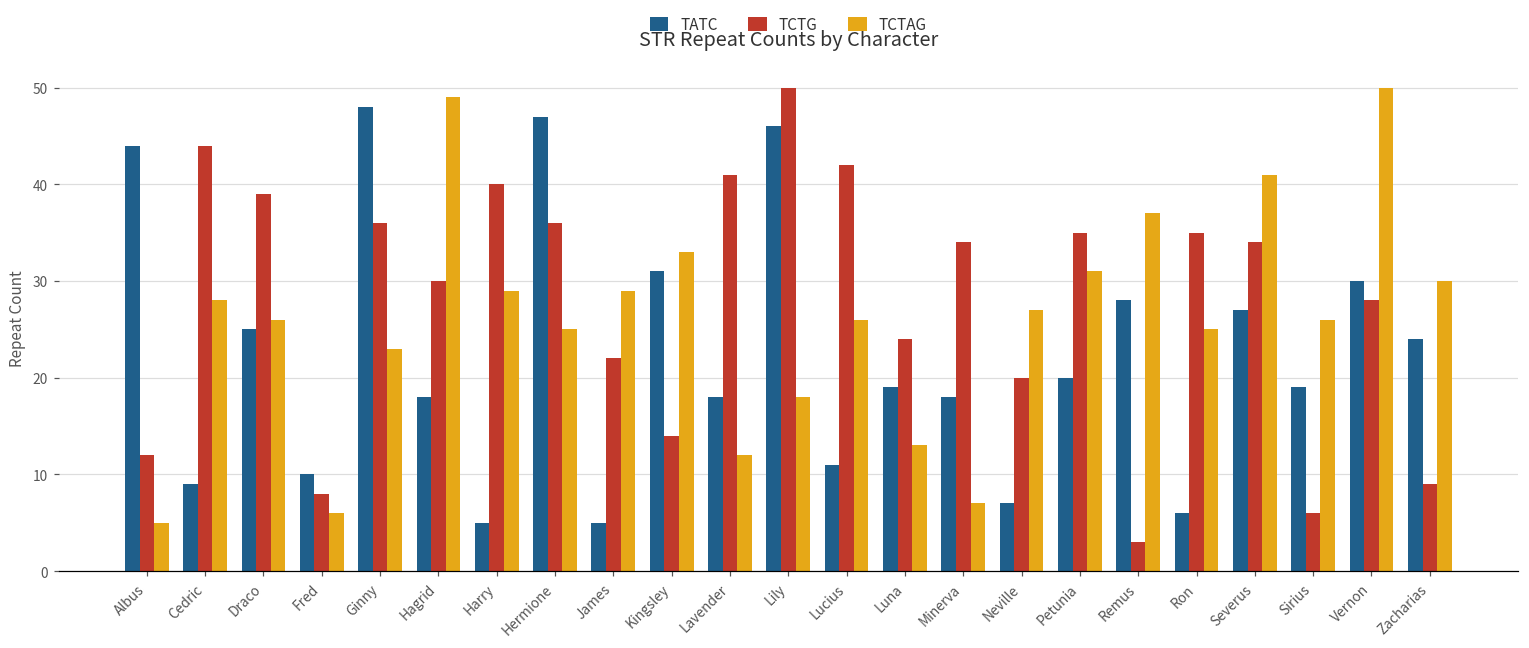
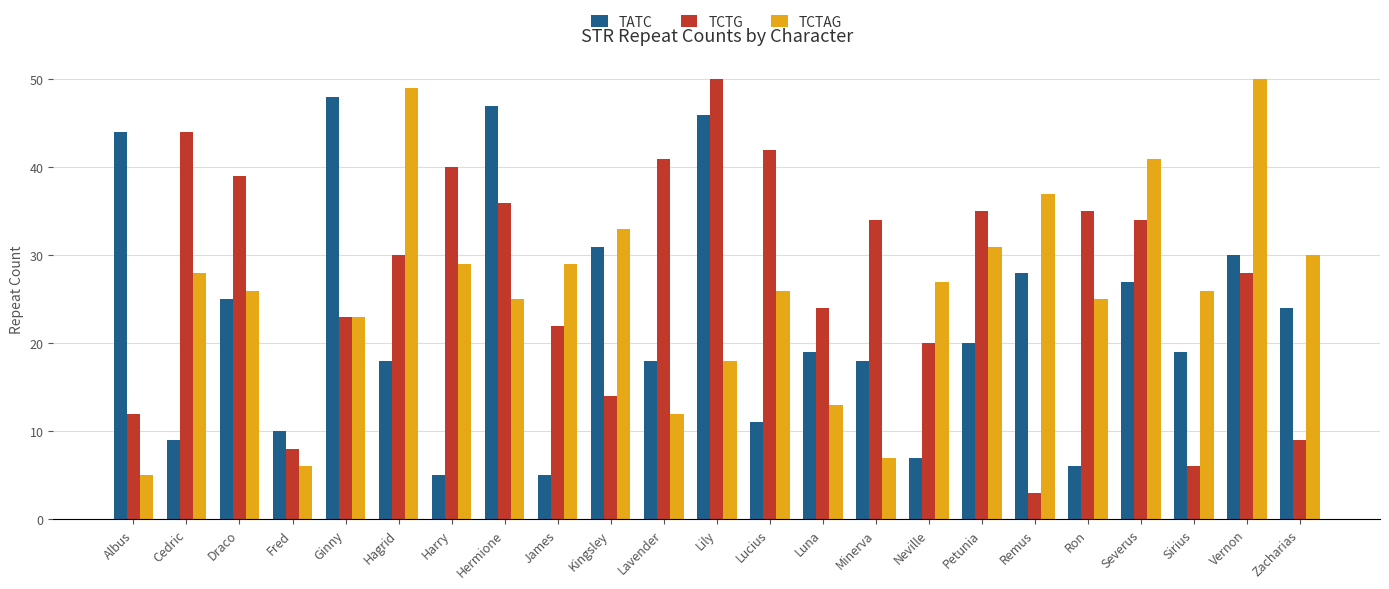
TCTG, Ginny: 36 -> 23
